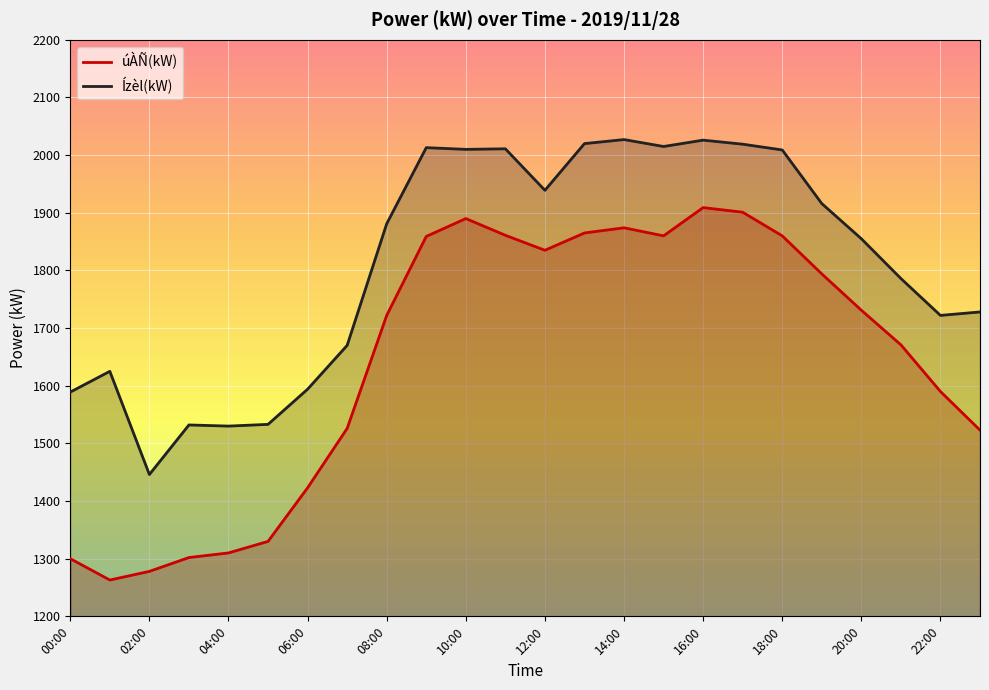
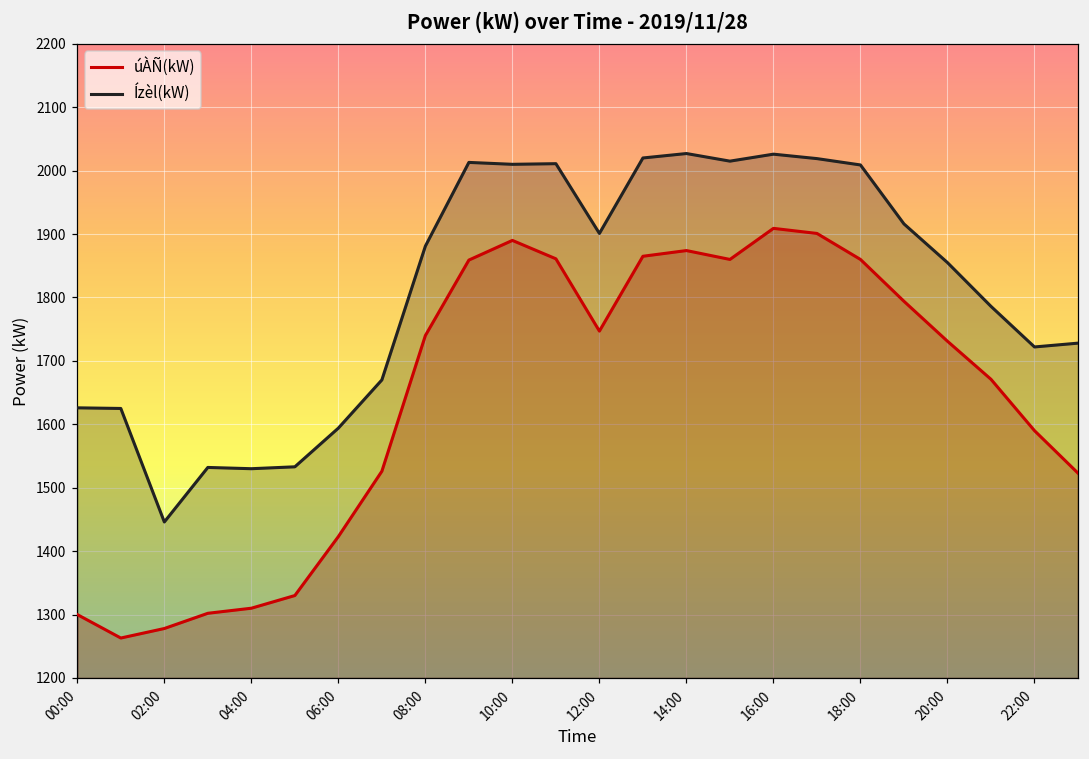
Ízèl(kW), 00:00: 1590 -> 1630
úÀÑ(kW), 08:00: 1720 -> 1740
úÀÑ(kW), 12:00: 1840 -> 1750
Ízèl(kW), 12:00: 1940 -> 1900
